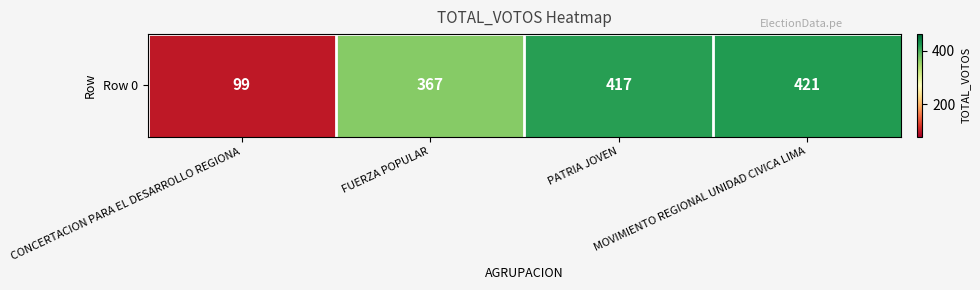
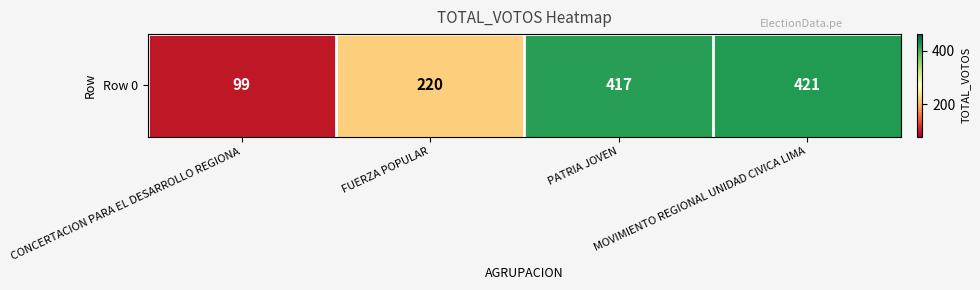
Row 0, FUERZA POPULAR: 367 -> 220
